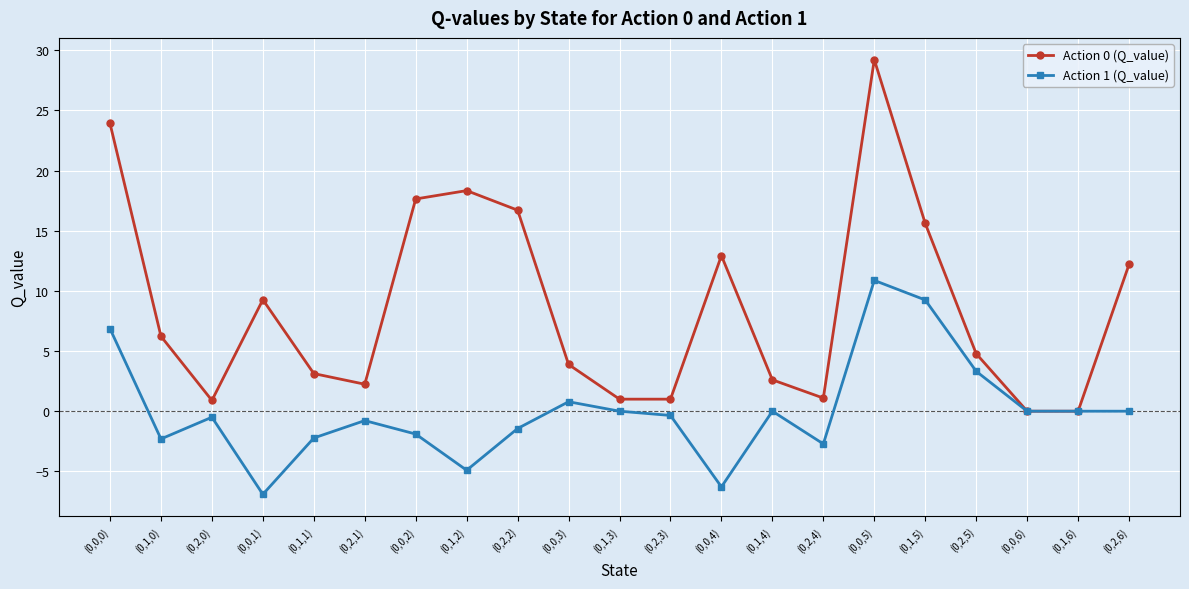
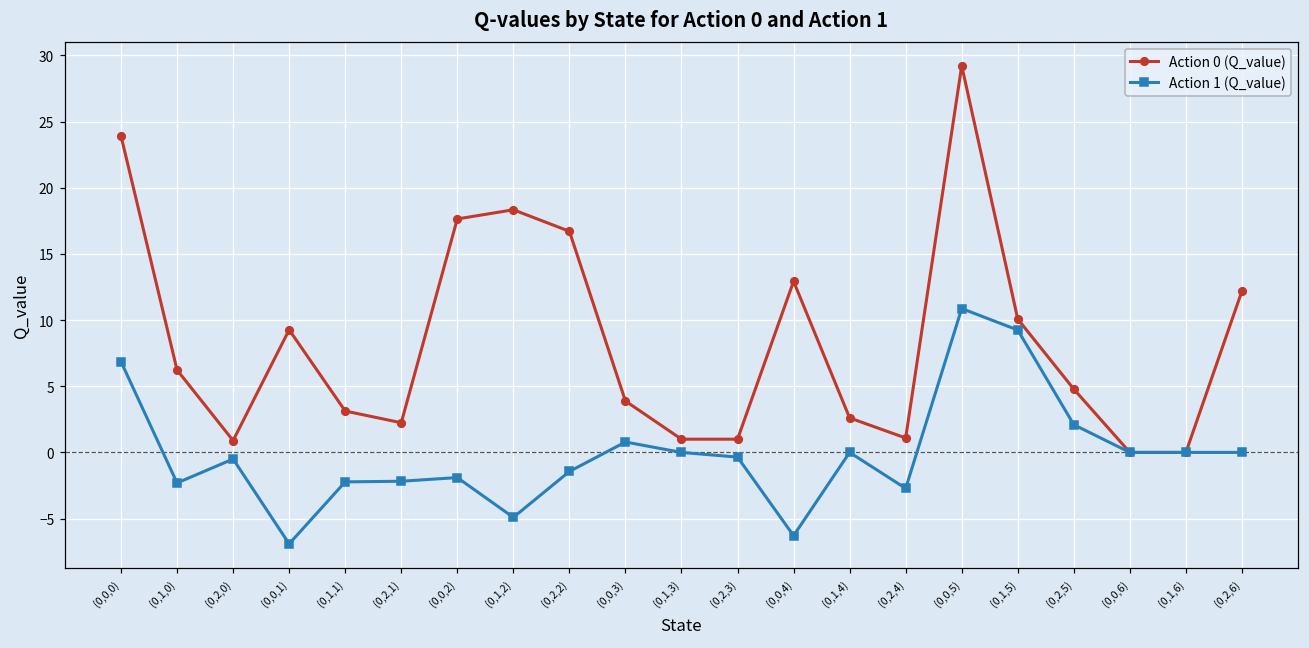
Action 1 (Q_value), (0,2,1): -0.8 -> -2.2
Action 0 (Q_value), (0,1,5): 15.6 -> 10.1
Action 1 (Q_value), (0,2,5): 3.3 -> 2.1
